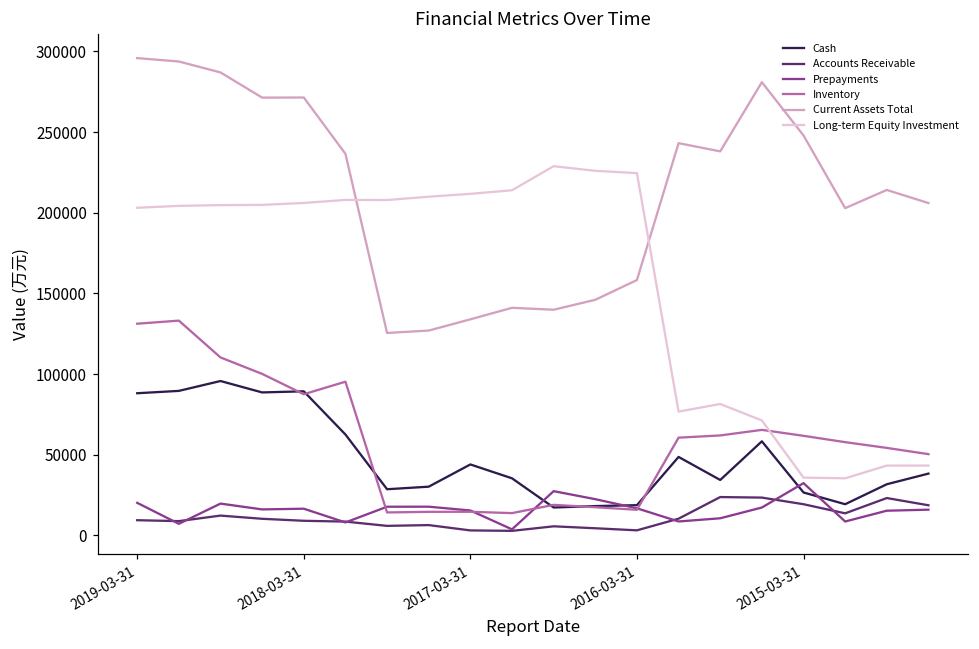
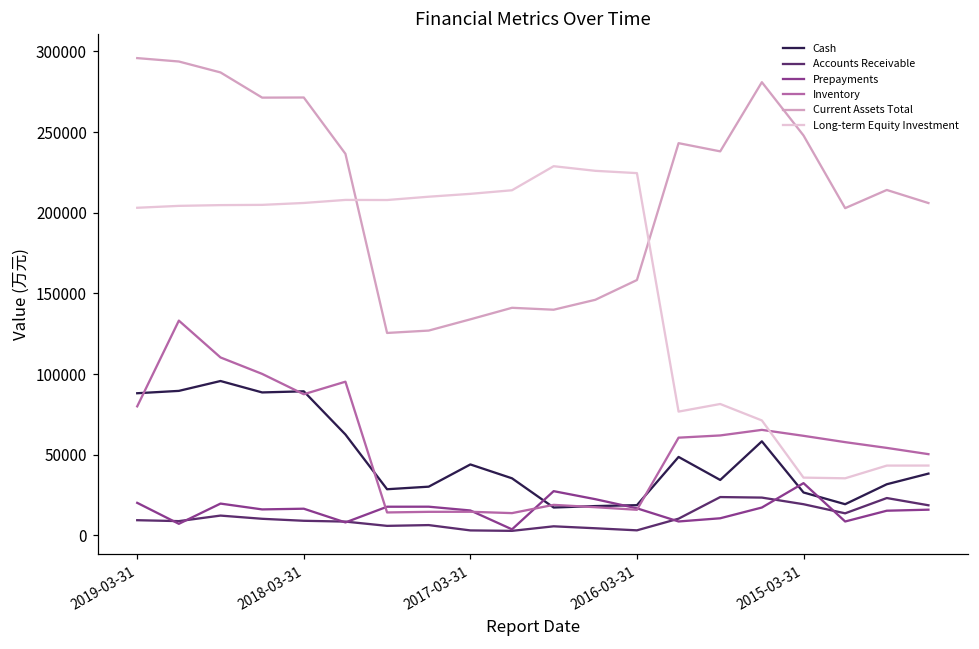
Inventory, 2019-03-31: 131000 -> 80000
